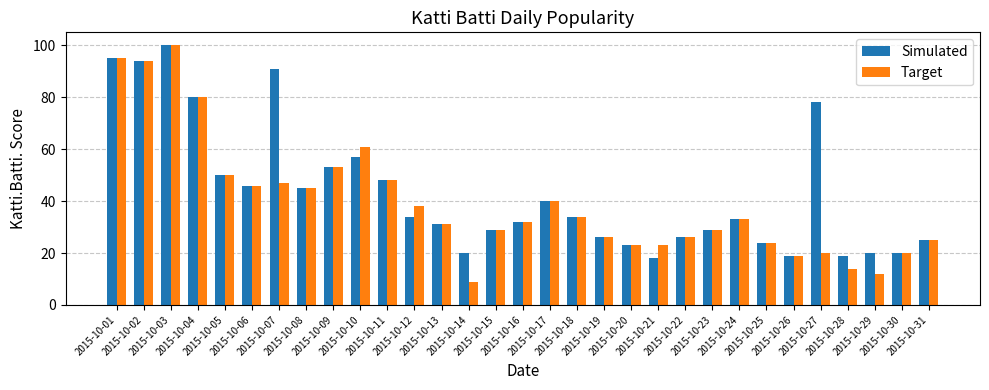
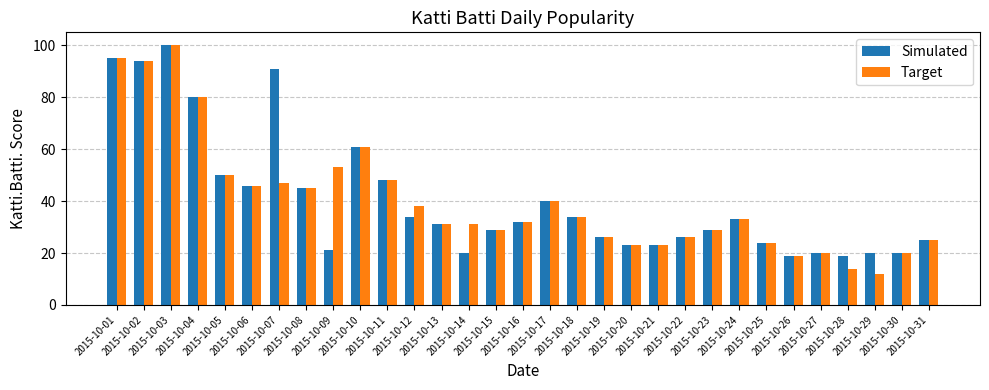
Simulated, 2015-10-09: 53 -> 21
Simulated, 2015-10-10: 57 -> 61
Target, 2015-10-14: 9 -> 31
Simulated, 2015-10-21: 18 -> 23
Simulated, 2015-10-27: 78 -> 20
